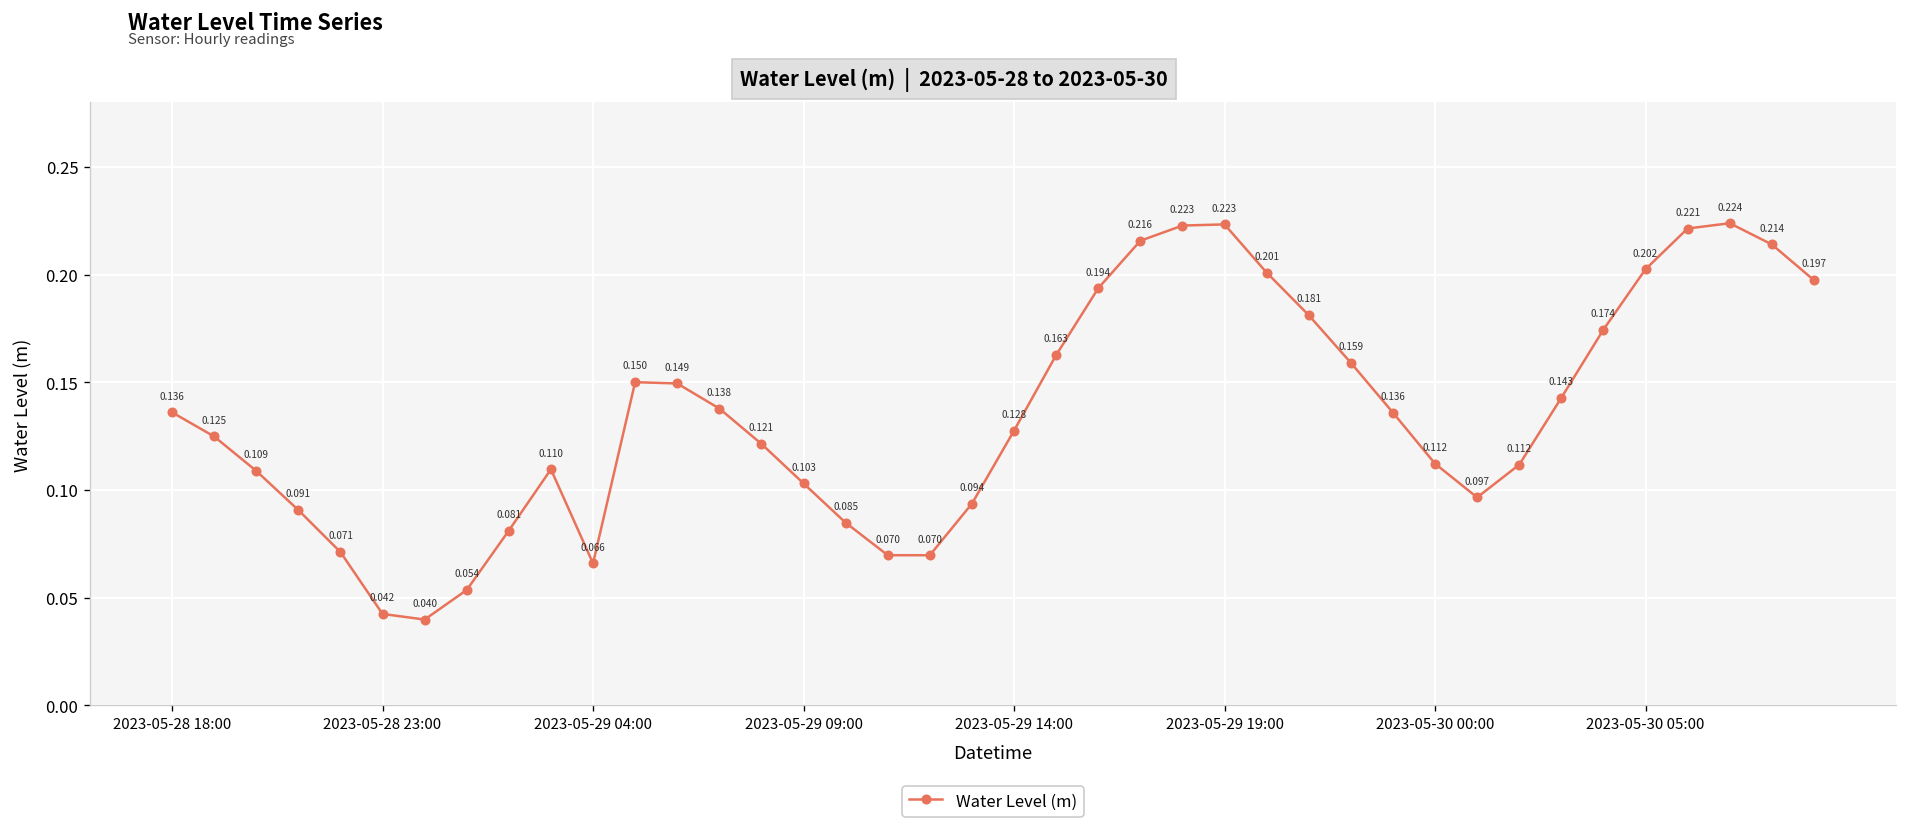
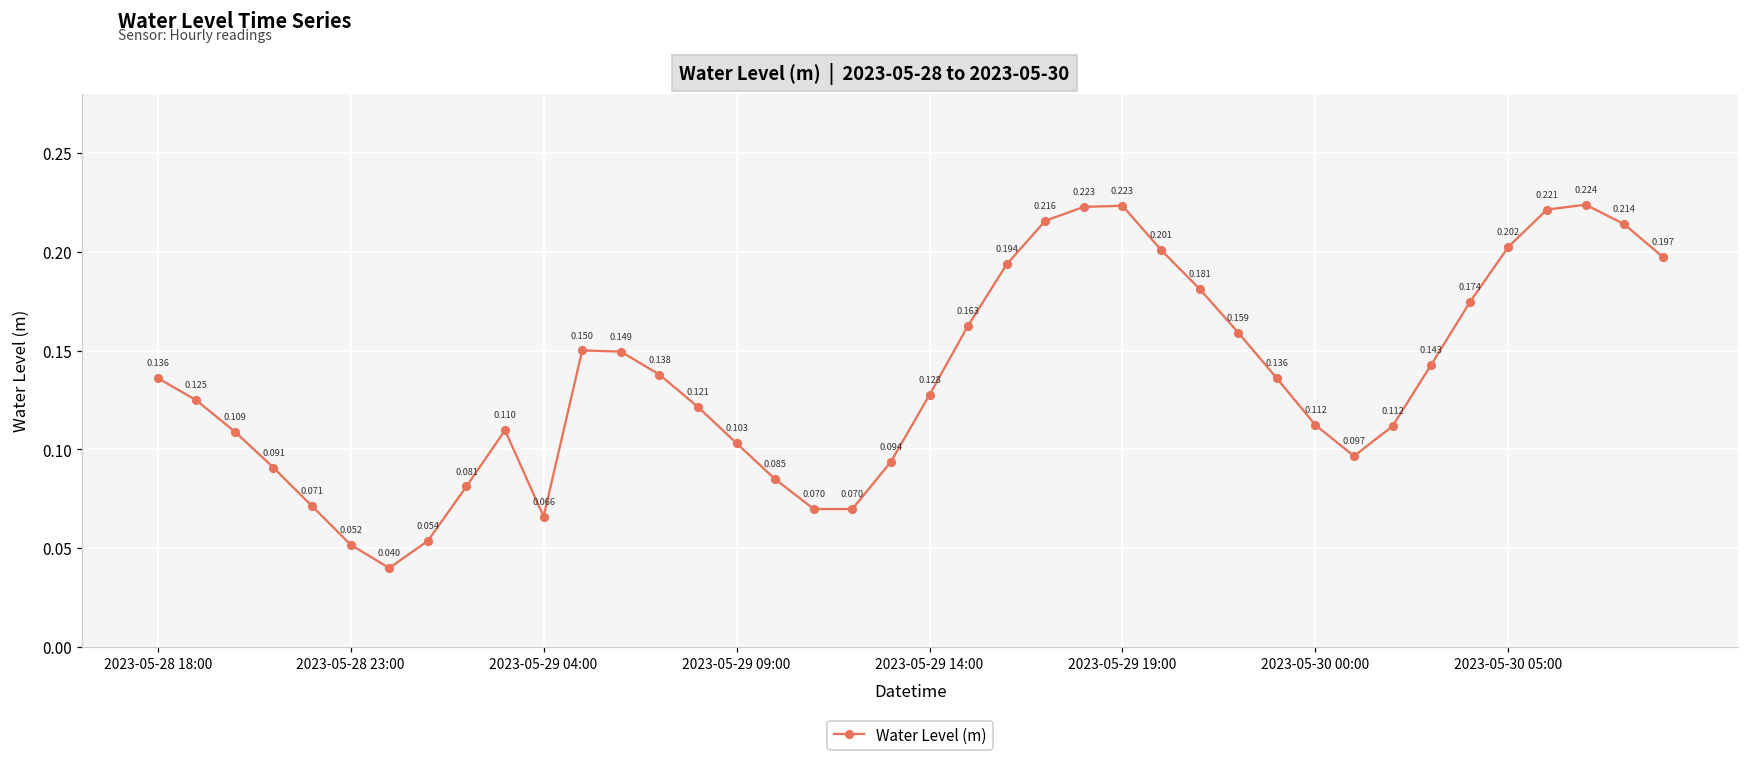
2023-05-28 23:00: 0.042 -> 0.052
